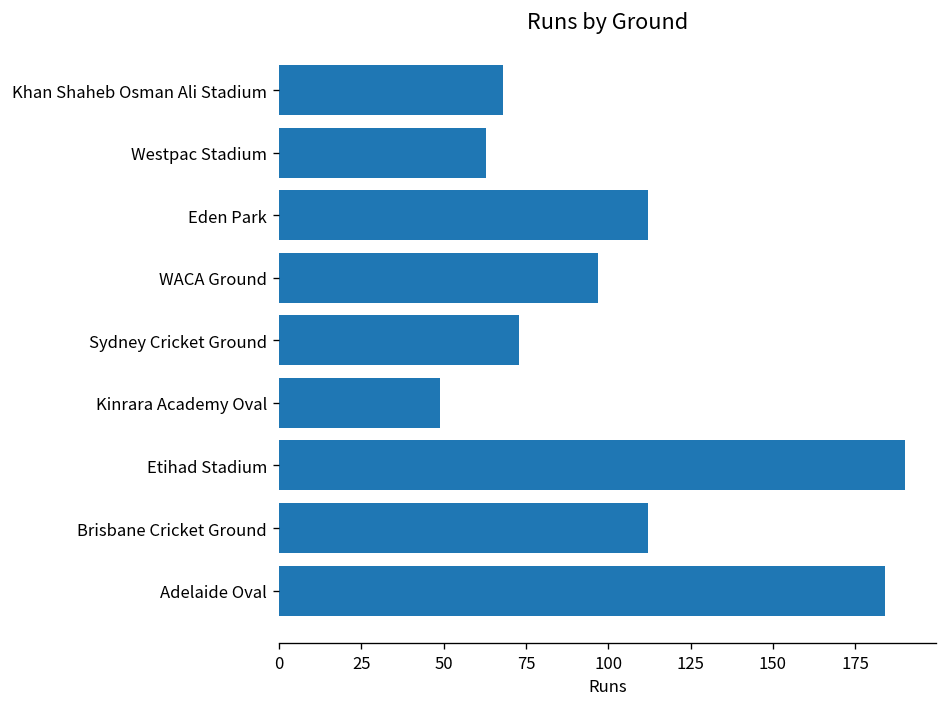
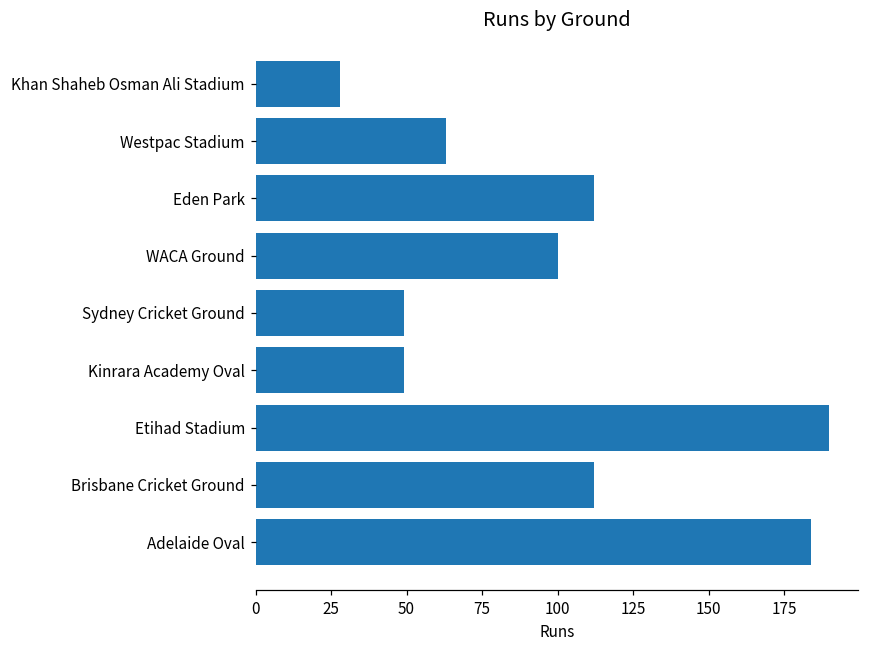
Khan Shaheb Osman Ali Stadium: 68 -> 28
WACA Ground: 97 -> 100
Sydney Cricket Ground: 73 -> 49
